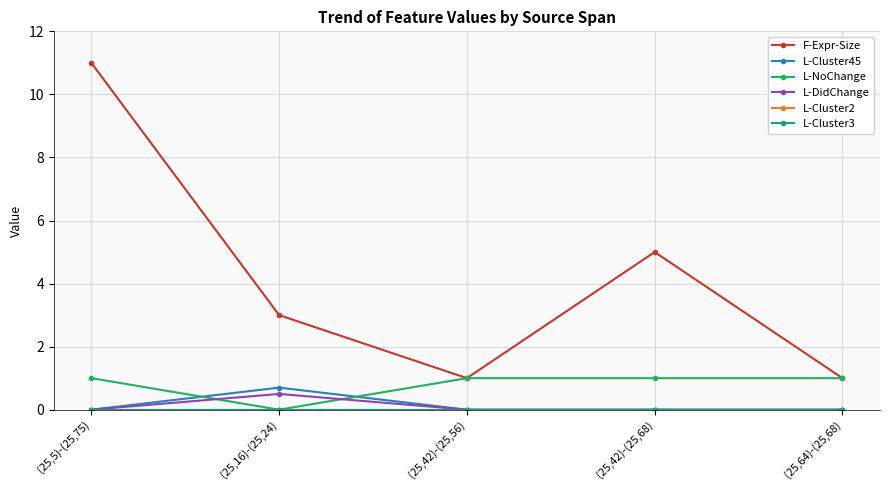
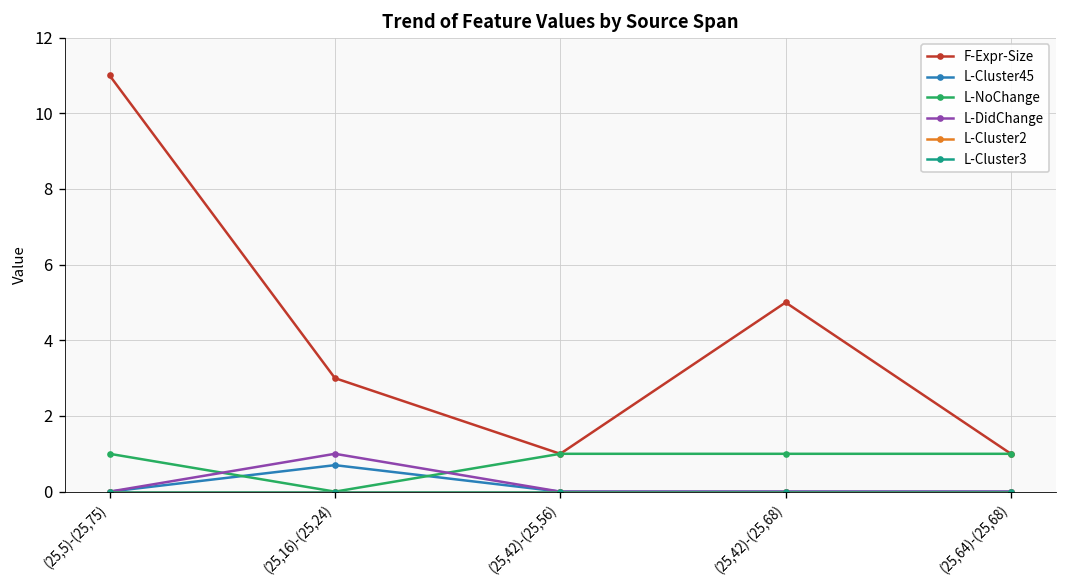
L-DidChange, (25,16)-(25,24): 0.5 -> 1.0
